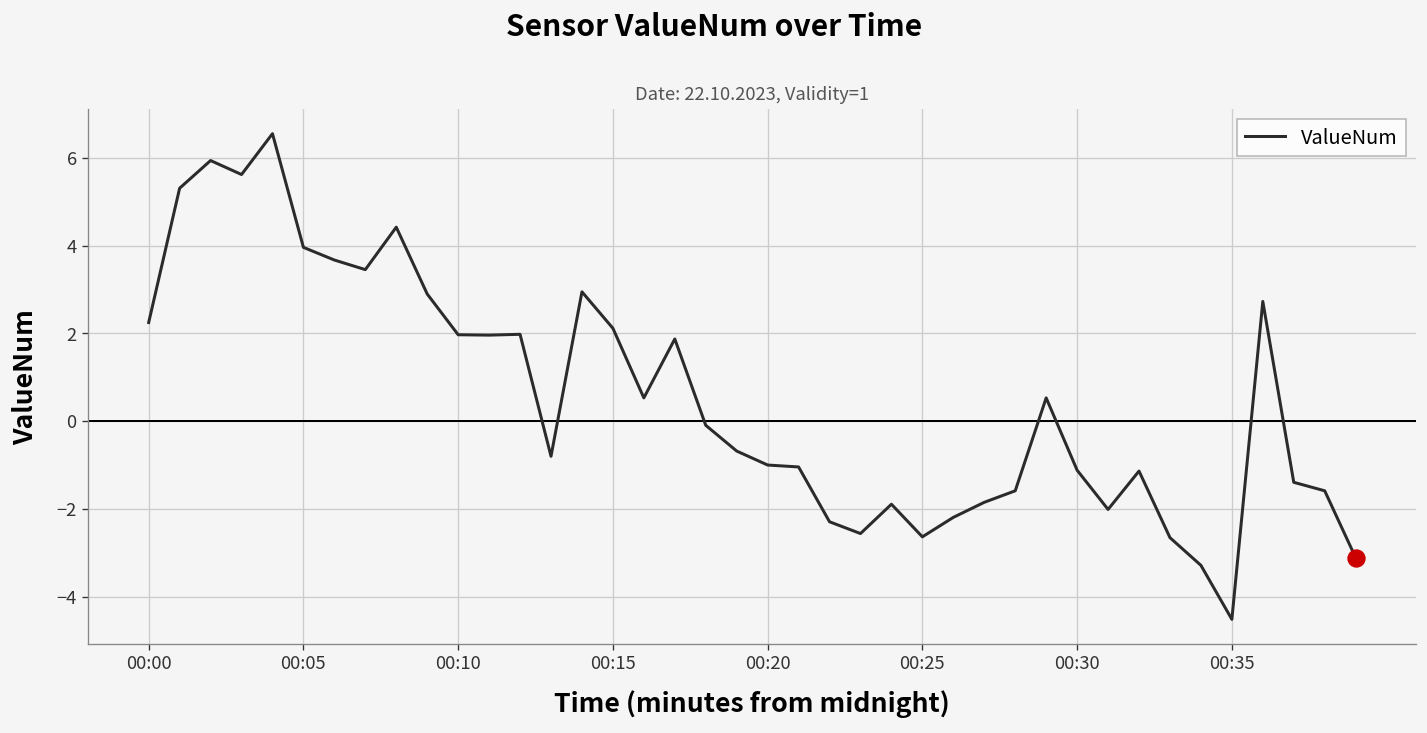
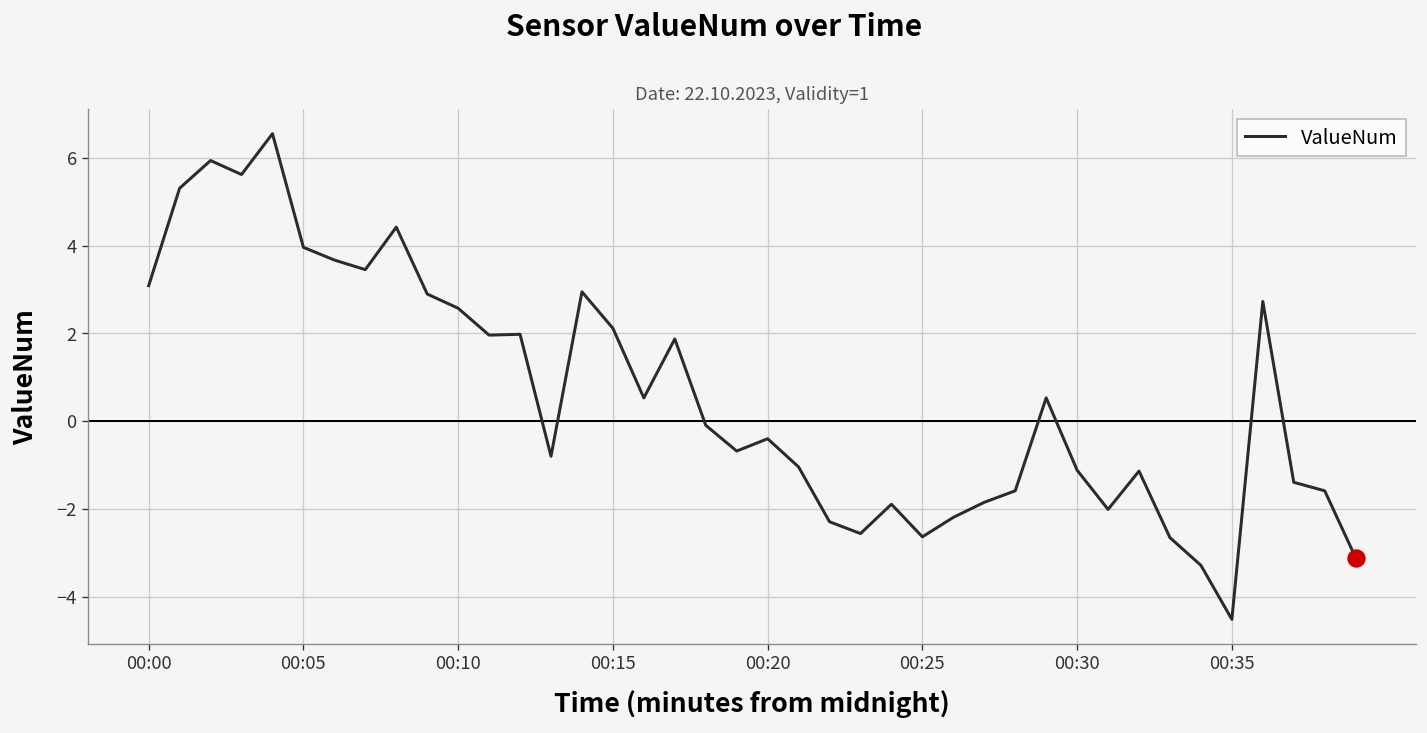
ValueNum, 00:00: 2.3 -> 3.1
ValueNum, 00:10: 2.0 -> 2.6
ValueNum, 00:20: -1.0 -> -0.4
